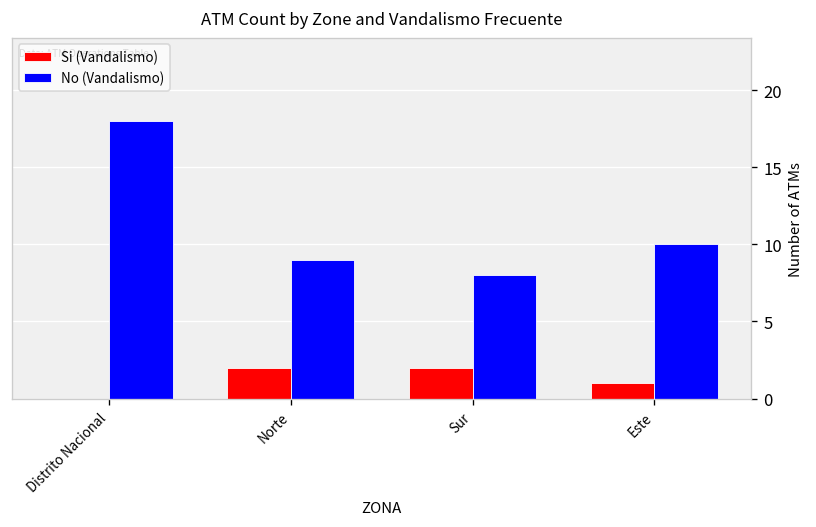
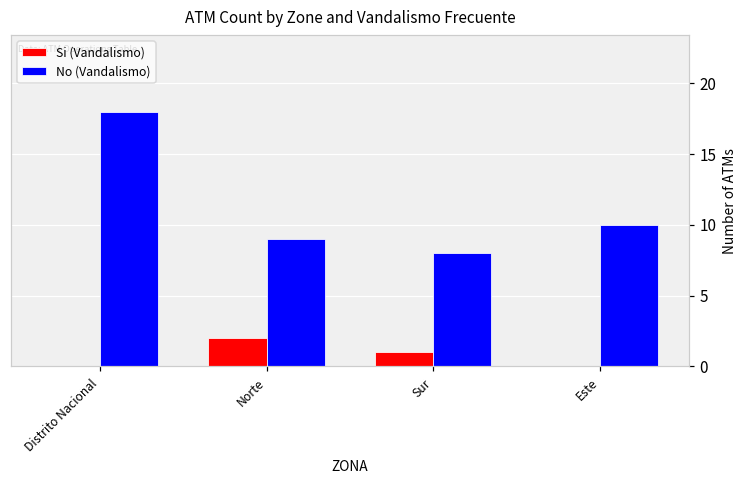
Si (Vandalismo), Sur: 2 -> 1
Si (Vandalismo), Este: 1 -> 0
